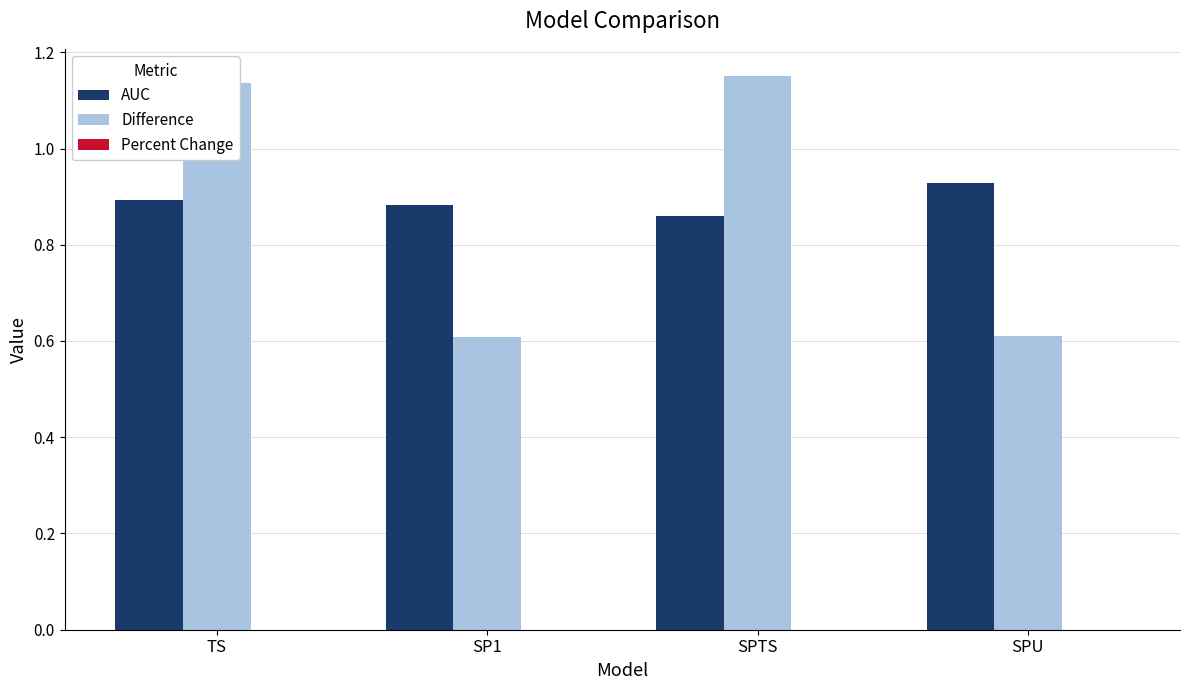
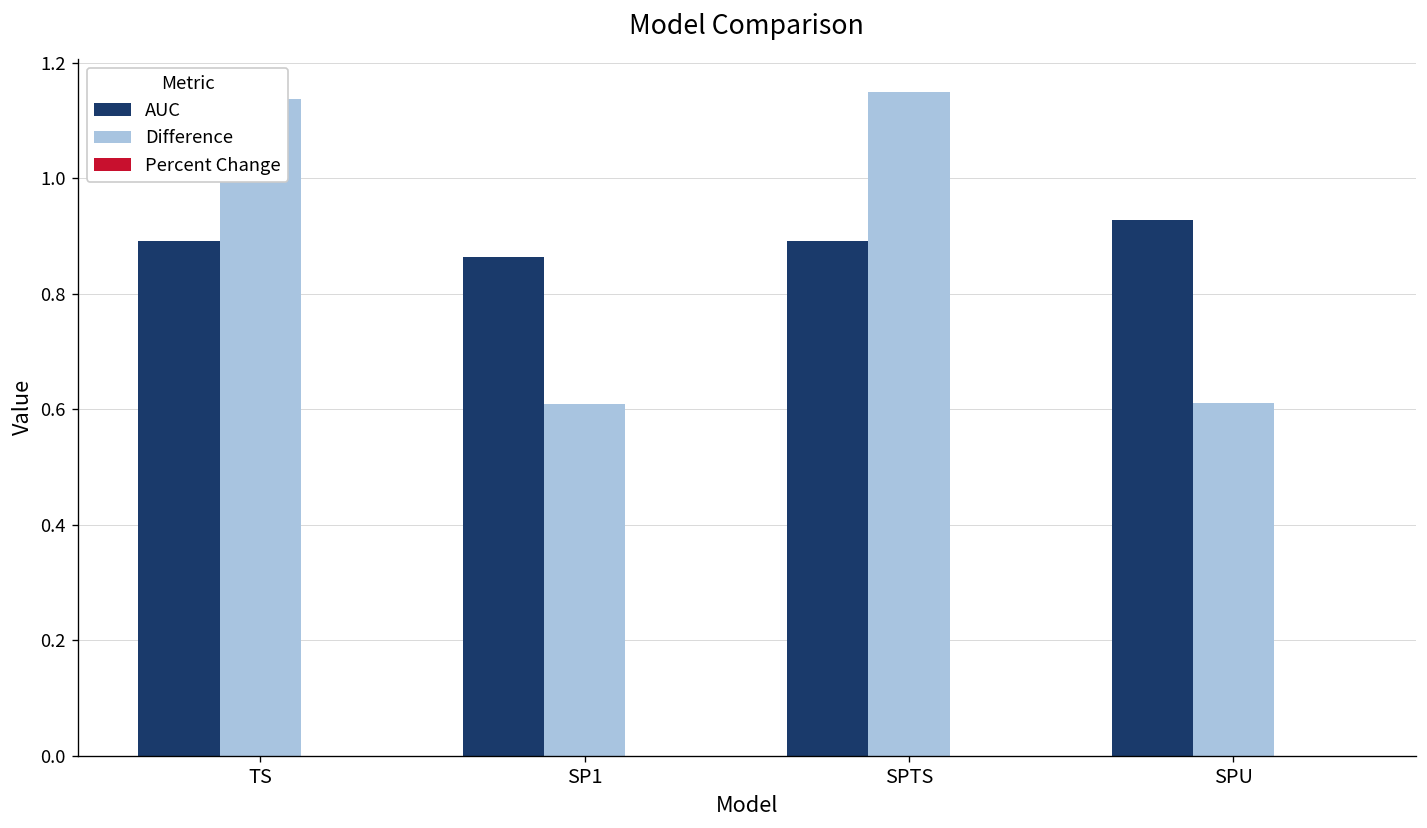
AUC, SP1: 0.88 -> 0.86
AUC, SPTS: 0.86 -> 0.89
